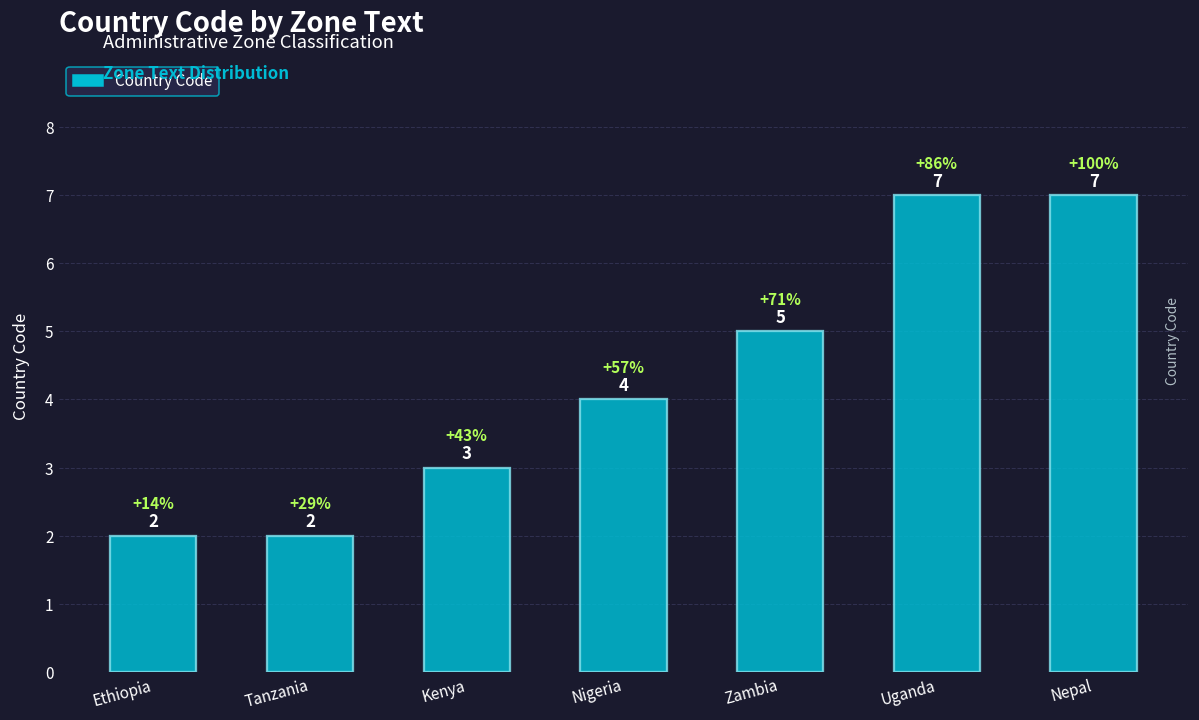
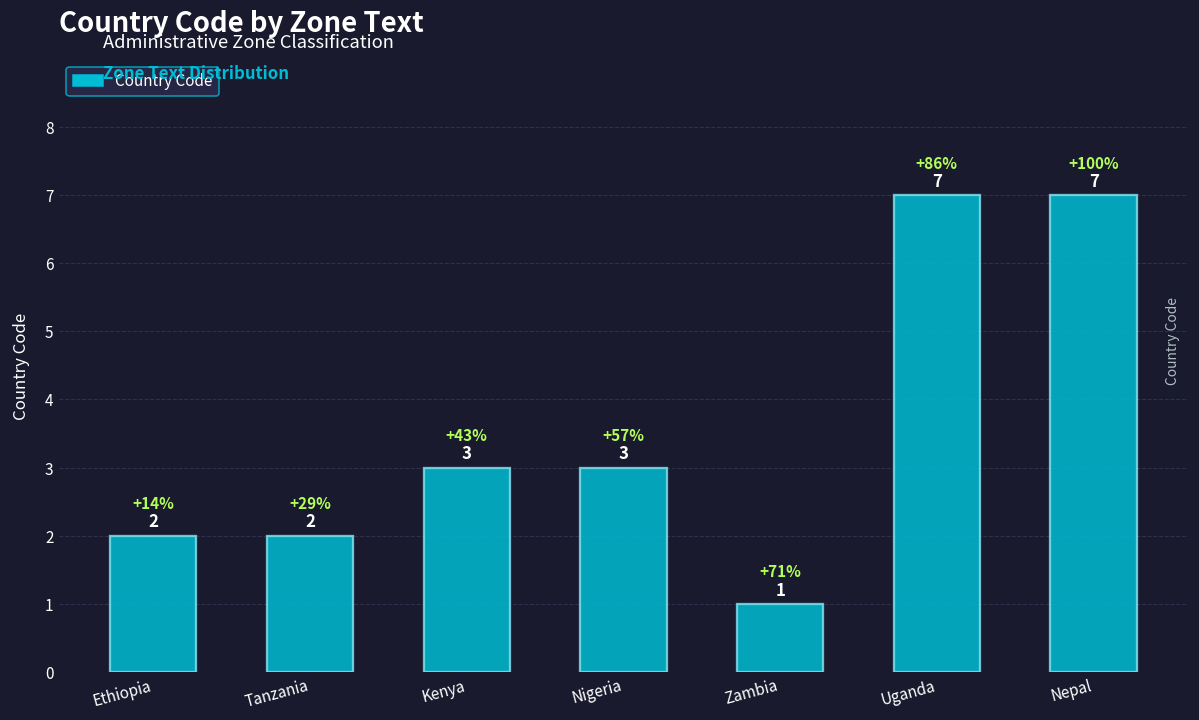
Nigeria: 4 -> 3
Zambia: 5 -> 1
